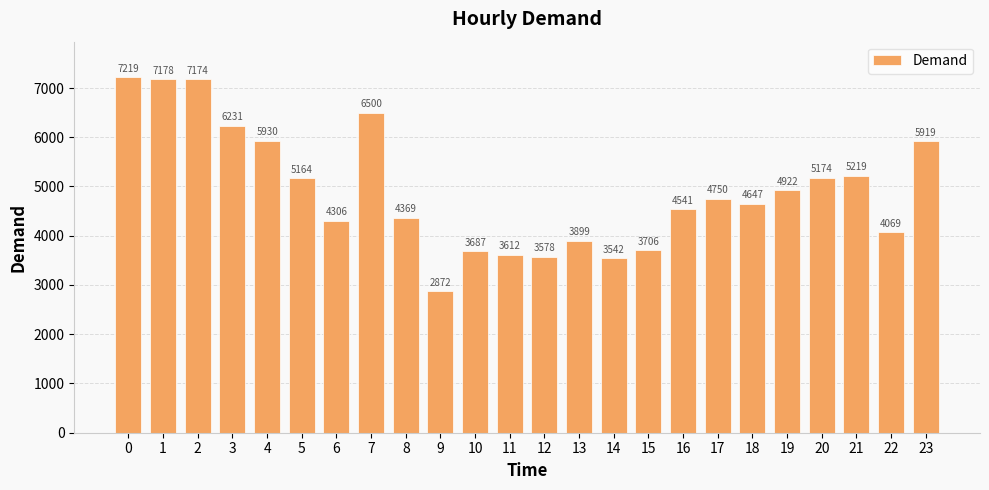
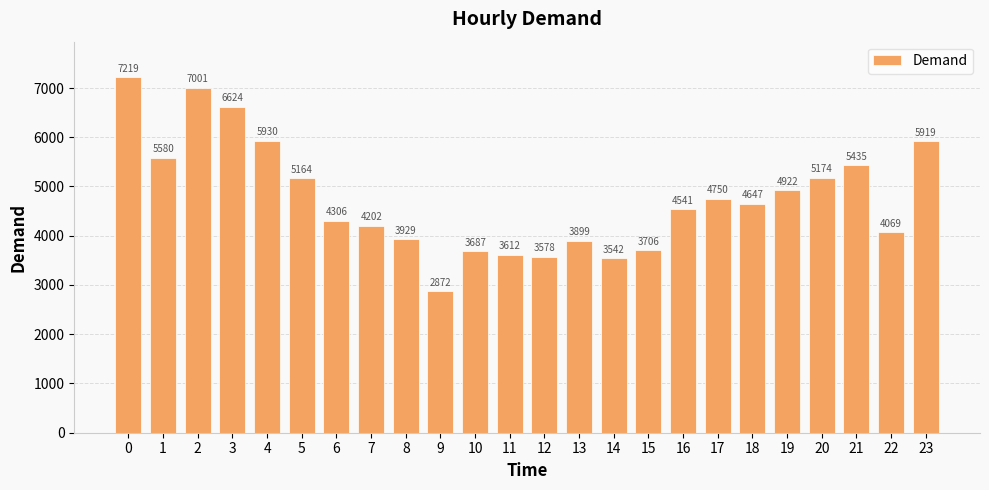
1: 7178 -> 5580
2: 7174 -> 7001
3: 6231 -> 6624
7: 6500 -> 4202
8: 4369 -> 3929
21: 5219 -> 5435
